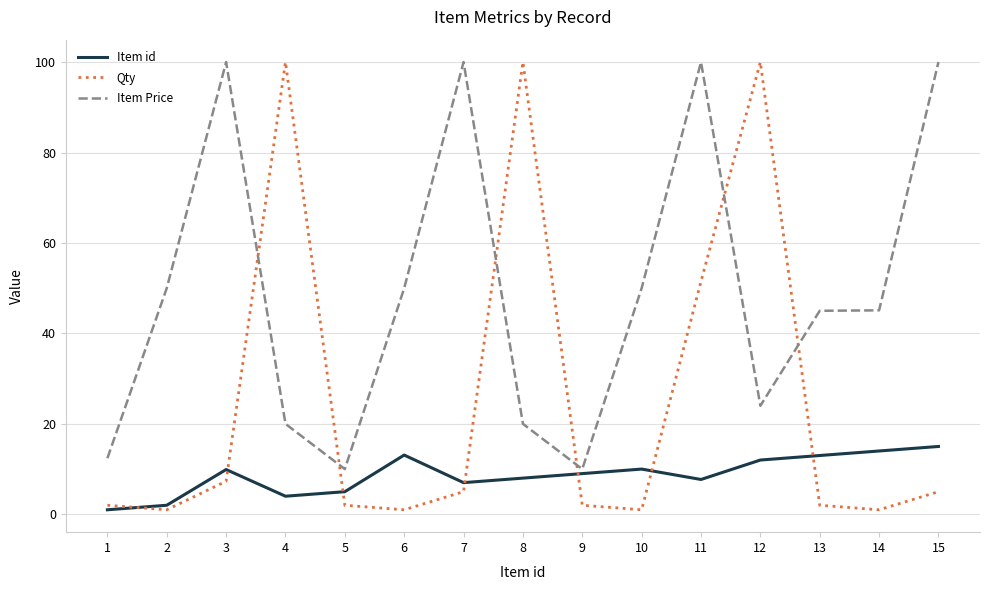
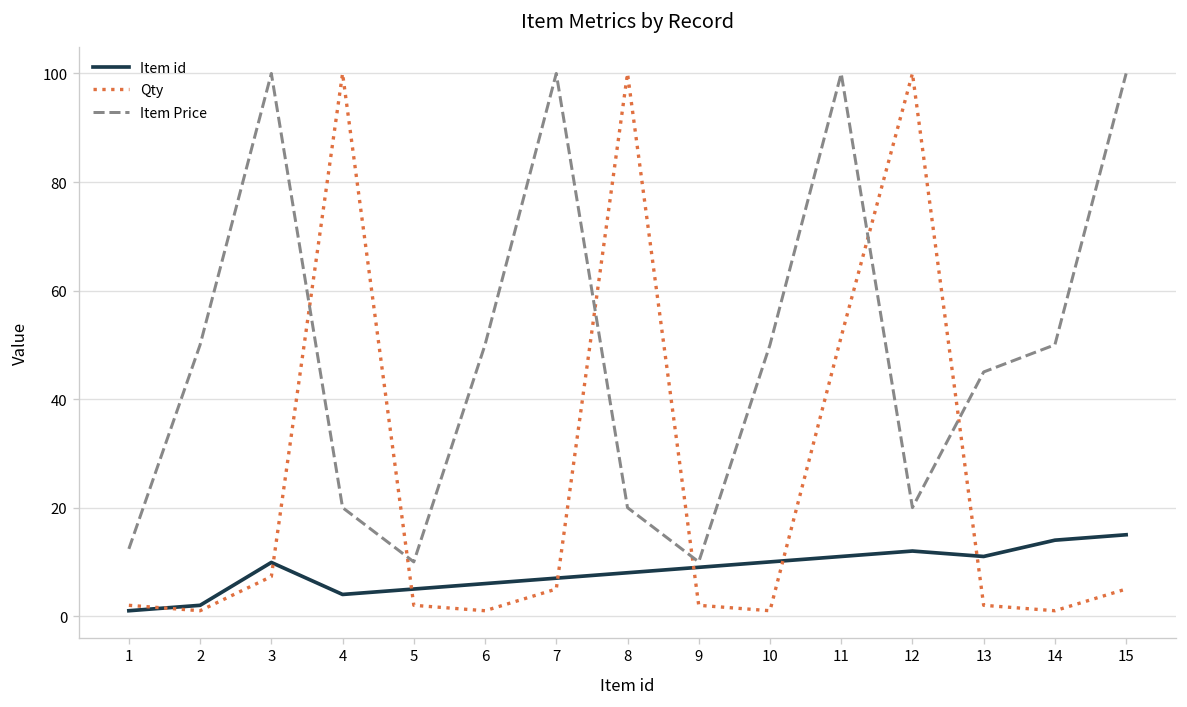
Item id, 6: 13 -> 6
Item id, 11: 8 -> 11
Item Price, 12: 24 -> 20
Item id, 13: 13 -> 11
Item Price, 14: 45 -> 50
